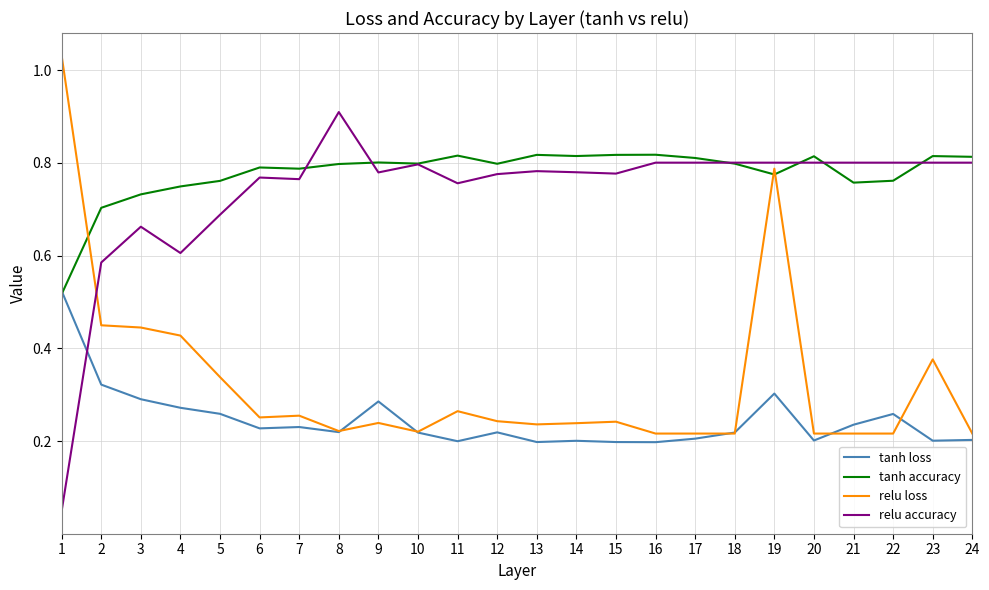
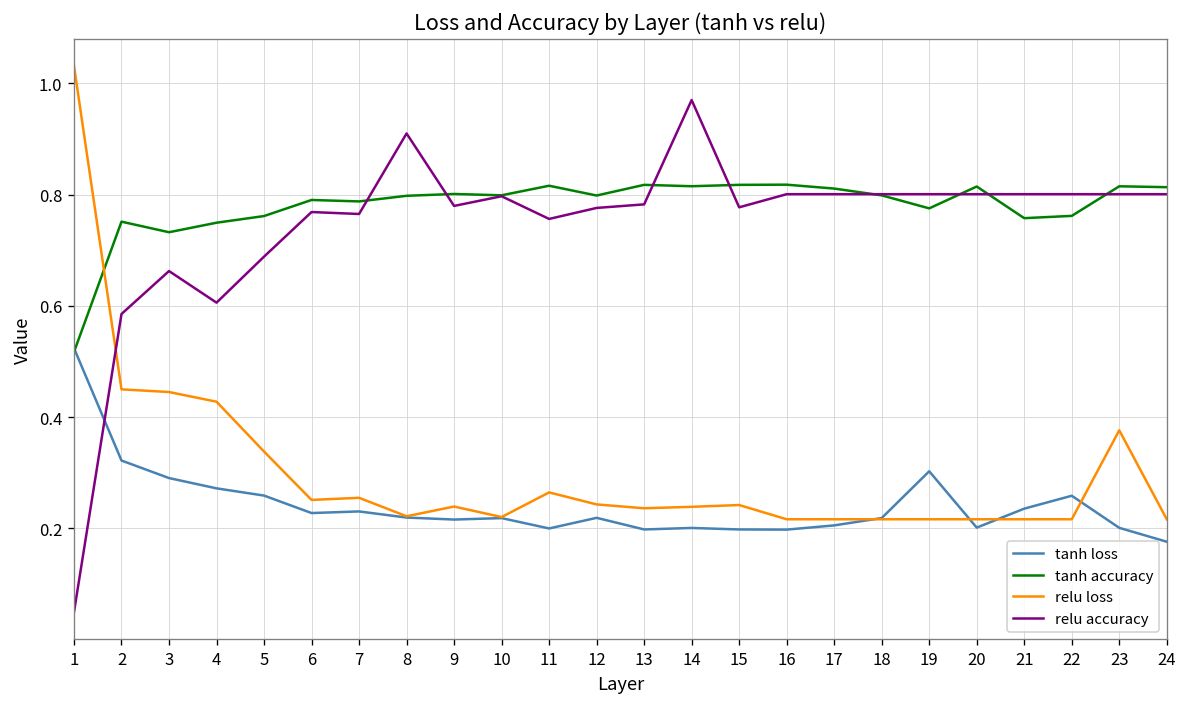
tanh accuracy, 2: 0.70 -> 0.75
tanh loss, 9: 0.29 -> 0.22
relu accuracy, 14: 0.78 -> 0.97
relu loss, 19: 0.79 -> 0.22
tanh loss, 24: 0.20 -> 0.18
